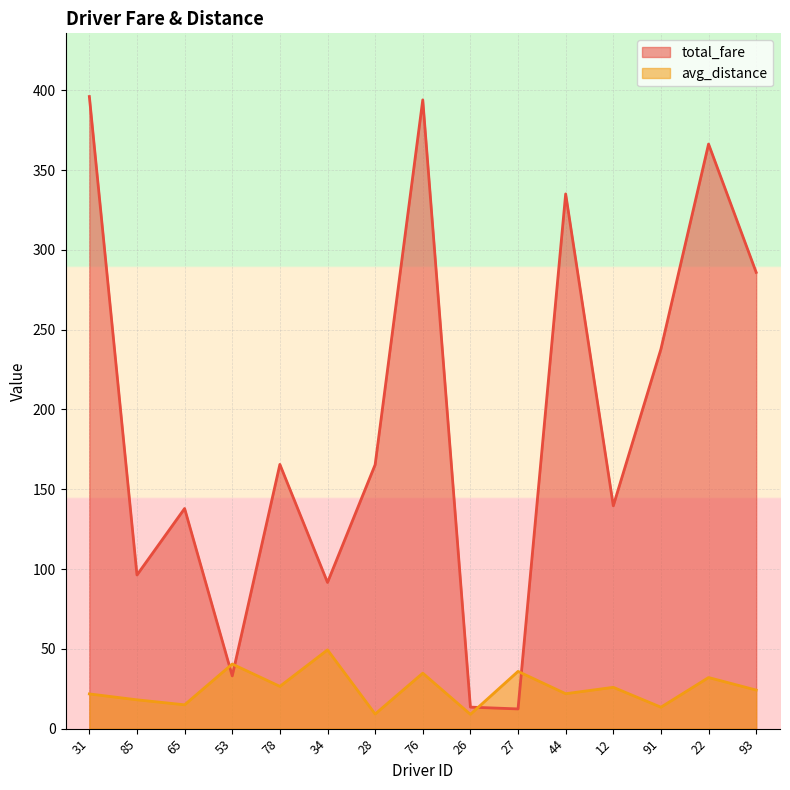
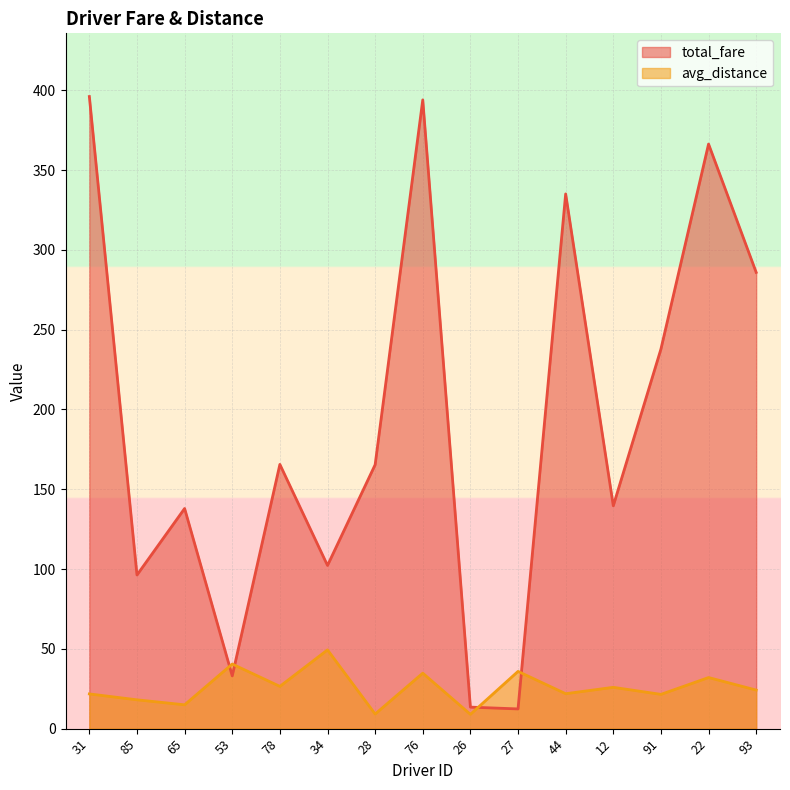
total_fare, 34: 92 -> 102
avg_distance, 91: 13 -> 21
